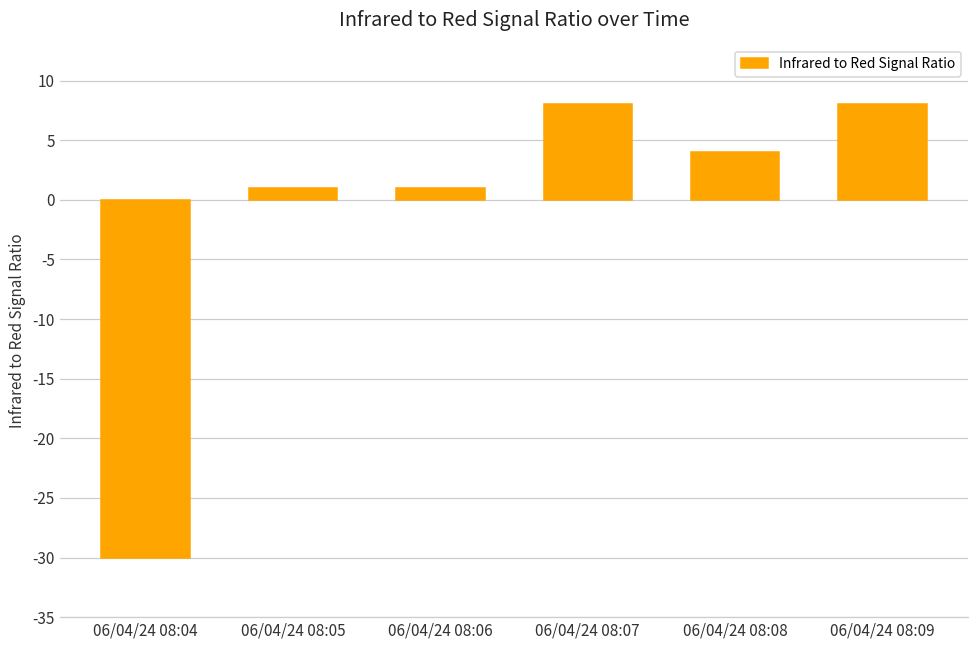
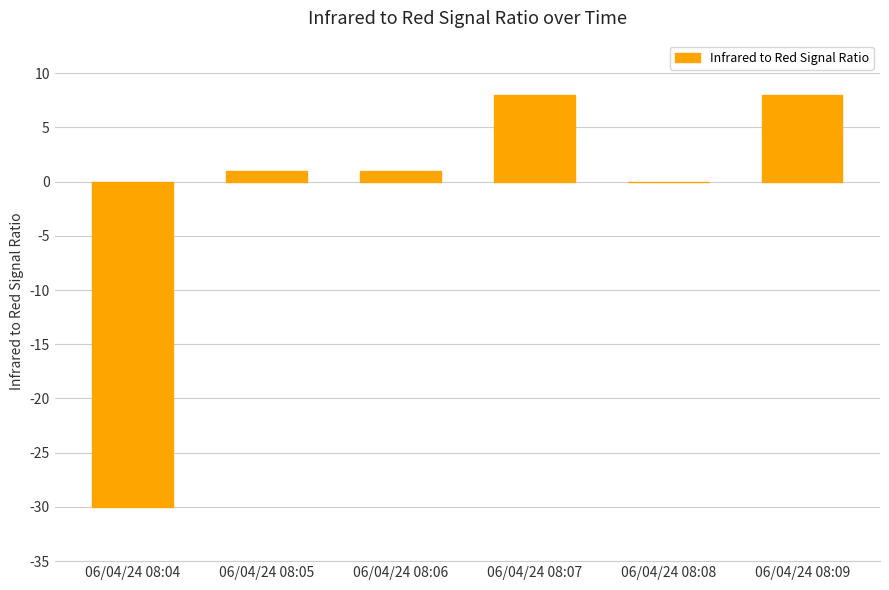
06/04/24 08:08: 4 -> 0
